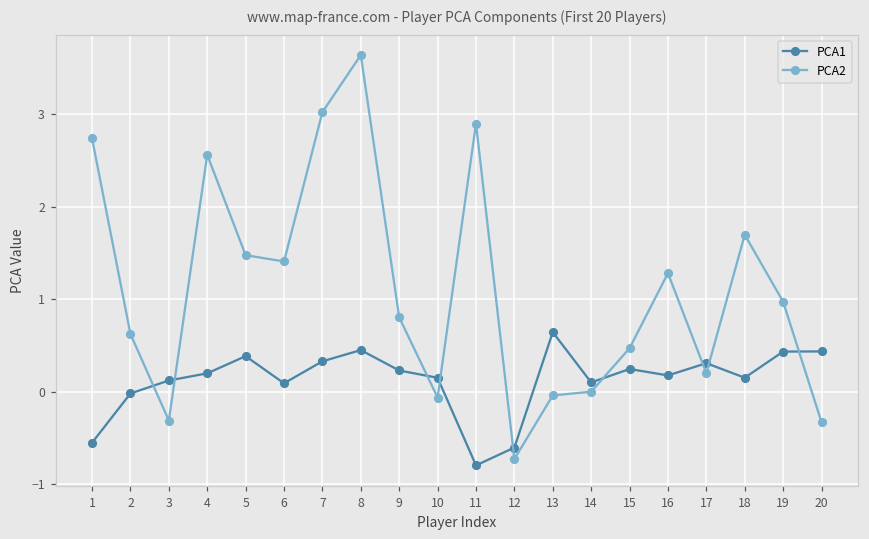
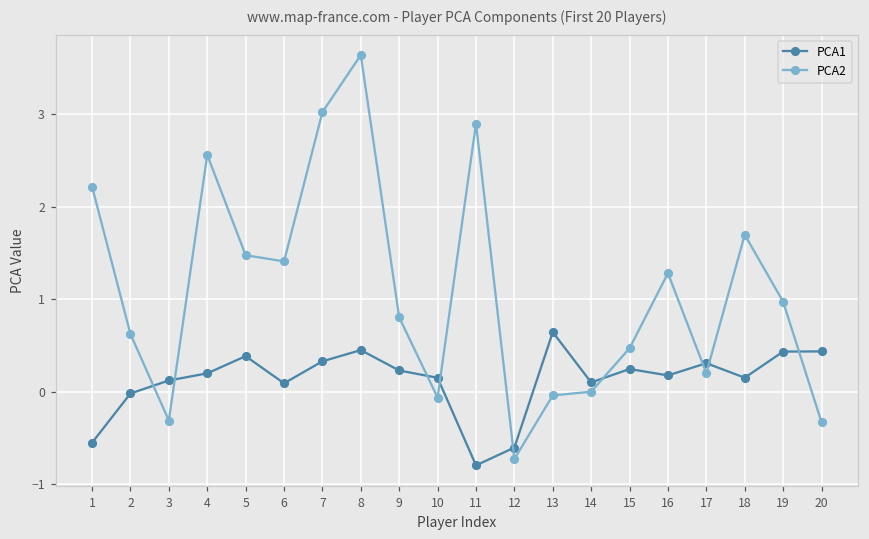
PCA2, 1: 2.7 -> 2.2
